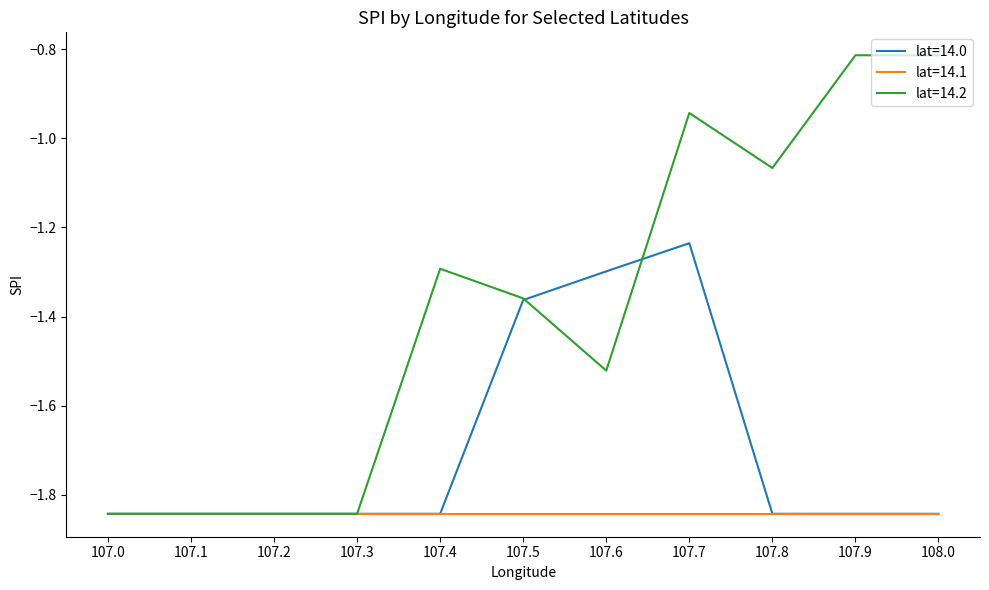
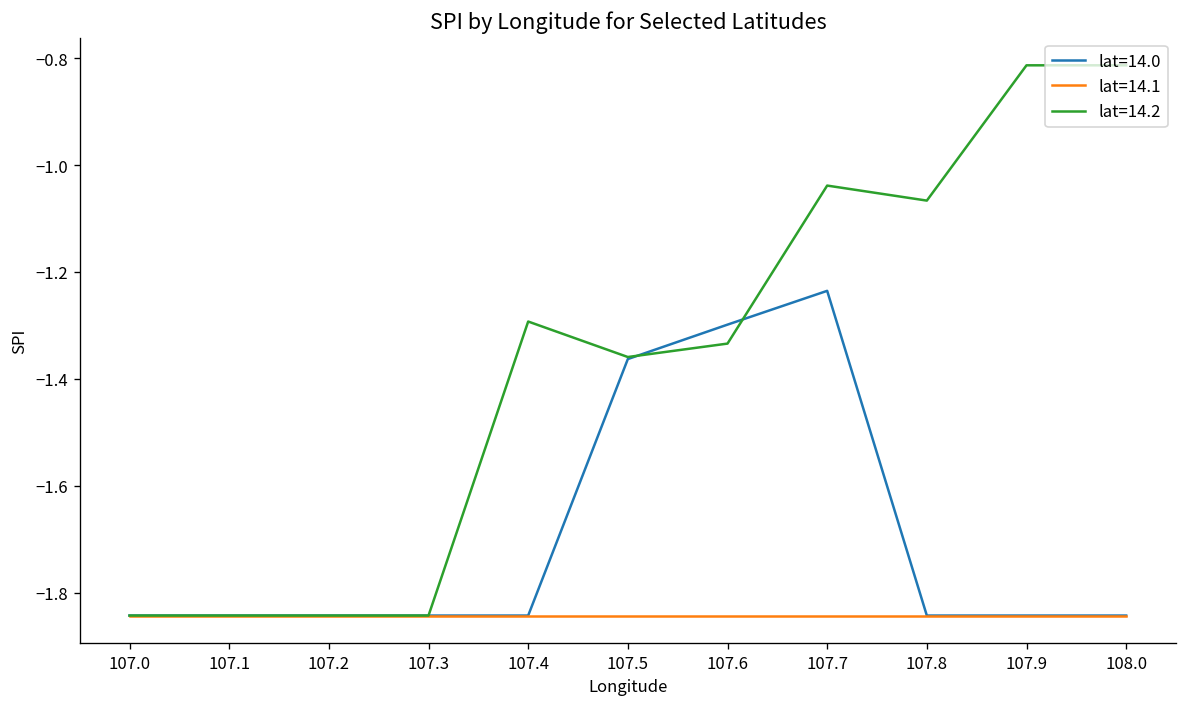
lat=14.2, 107.6: -1.52 -> -1.33
lat=14.2, 107.7: -0.94 -> -1.04
